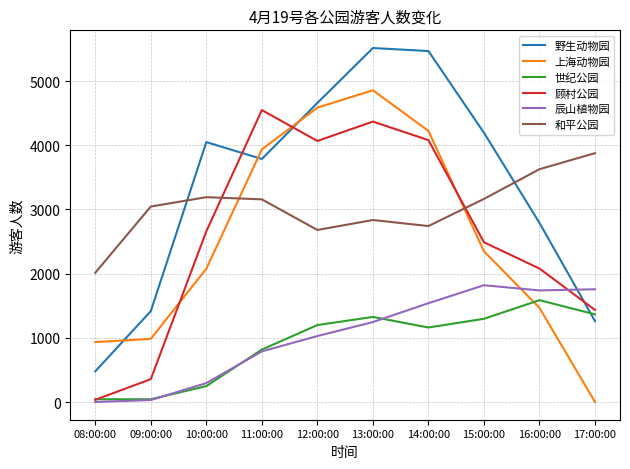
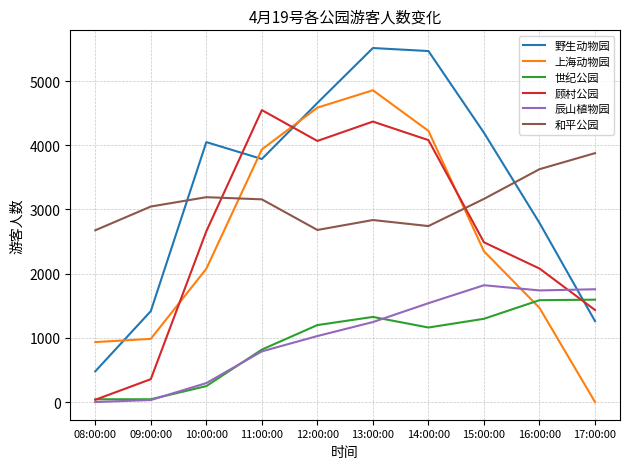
和平公园, 08:00:00: 2000 -> 2700
世纪公园, 17:00:00: 1400 -> 1600
